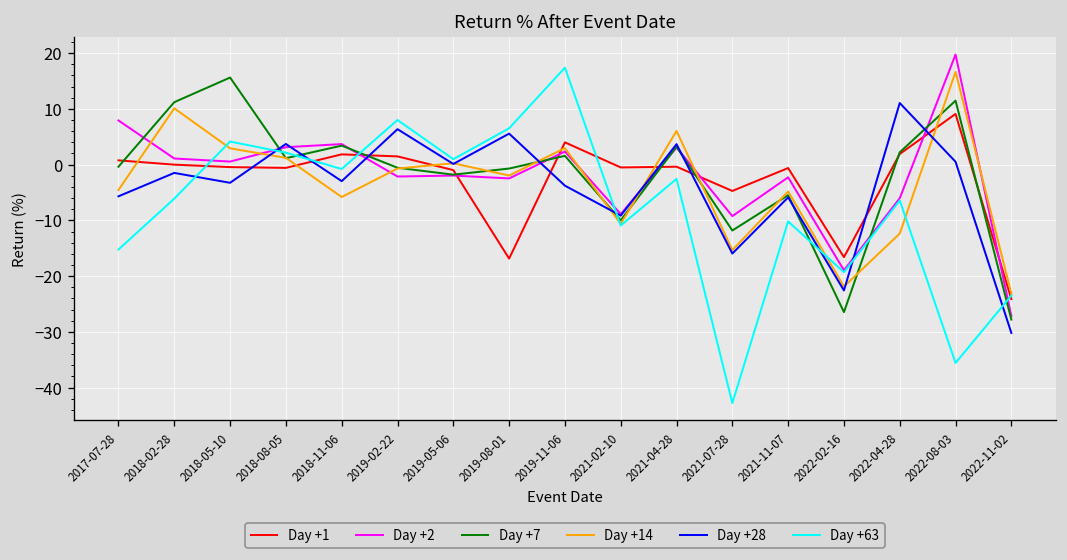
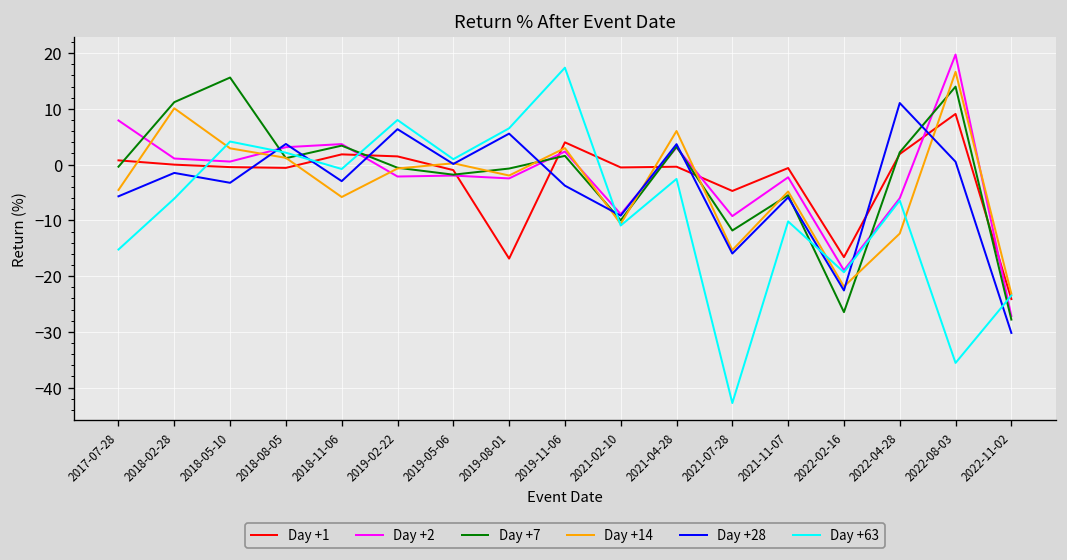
Day +7, 2022-08-03: 11 -> 14
